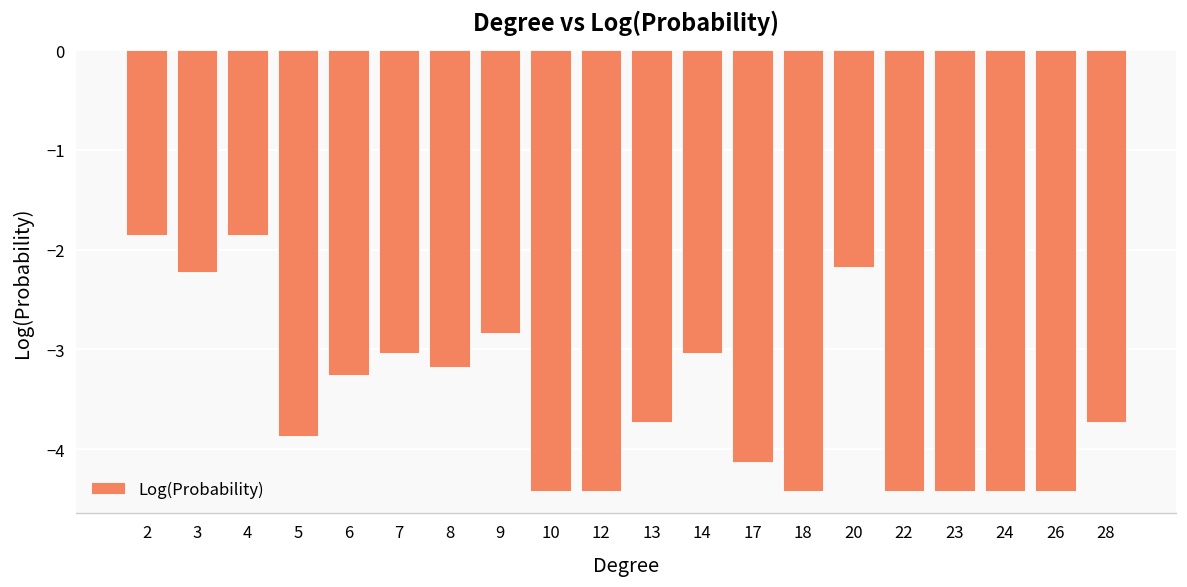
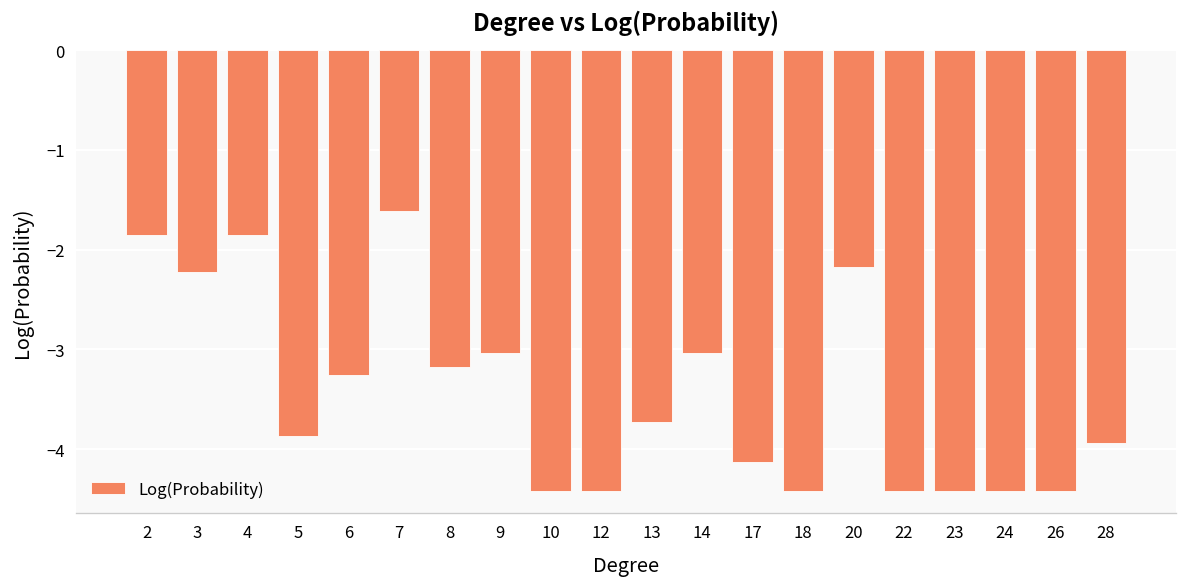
7: -3.0 -> -1.6
9: -2.8 -> -3.0
28: -3.7 -> -3.9
